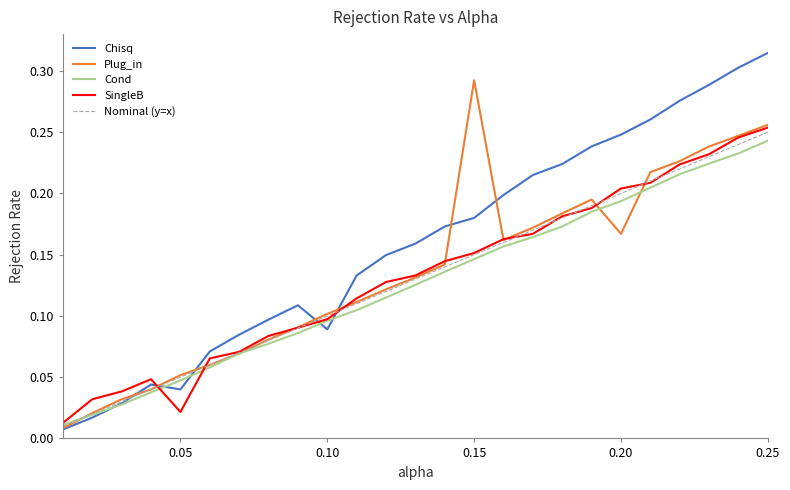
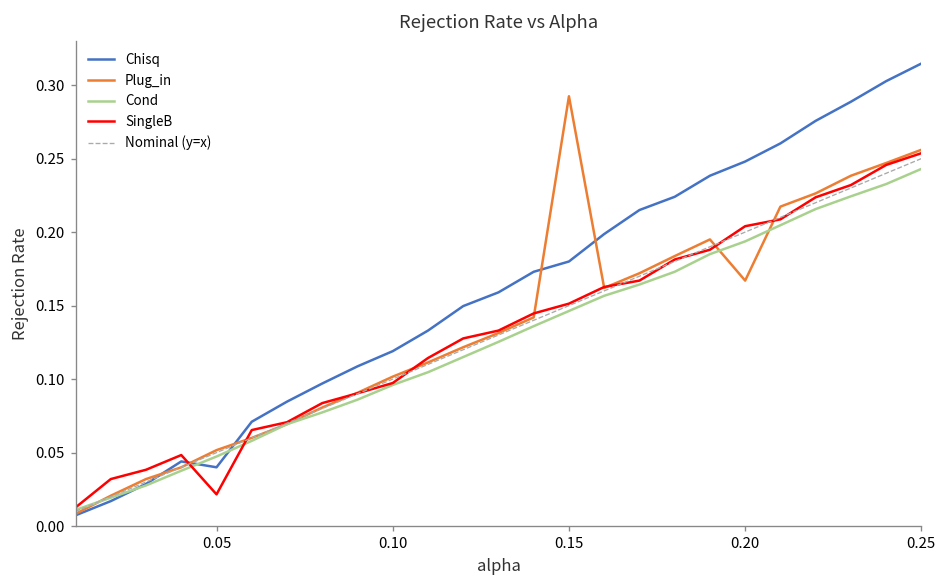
Chisq, 0.10: 0.089 -> 0.119
